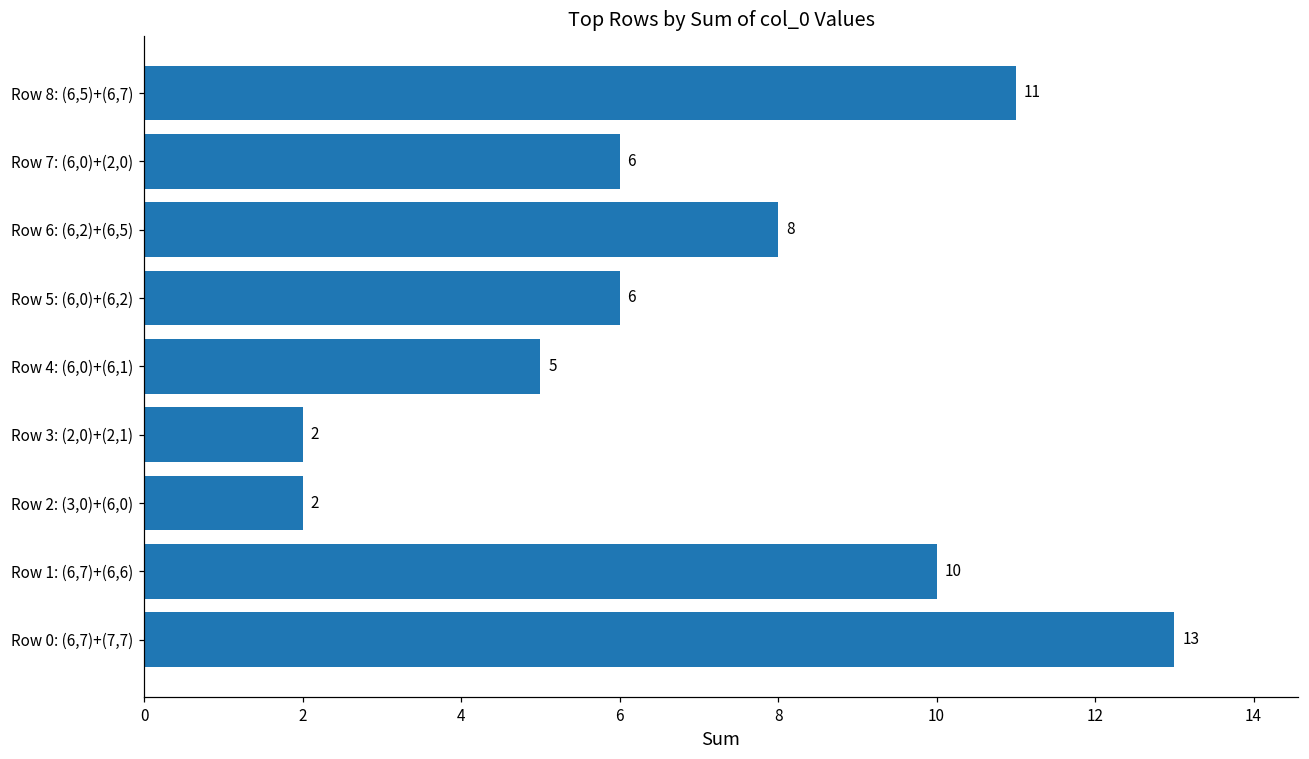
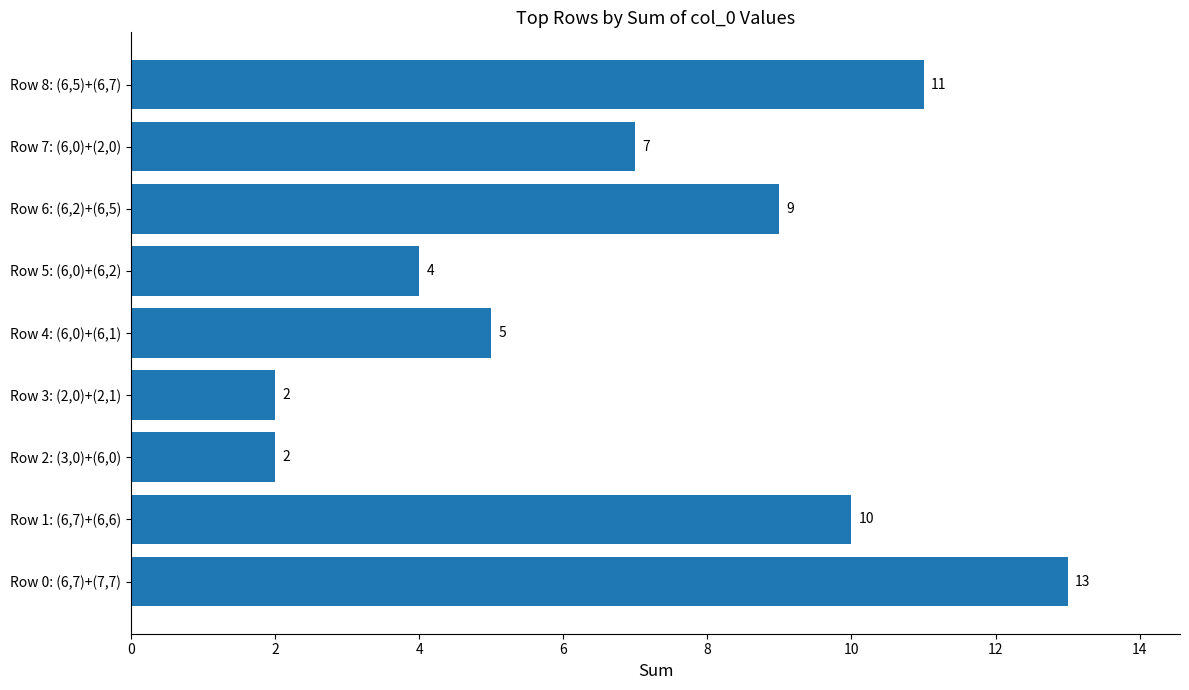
Row 7: (6,0)+(2,0): 6 -> 7
Row 6: (6,2)+(6,5): 8 -> 9
Row 5: (6,0)+(6,2): 6 -> 4
